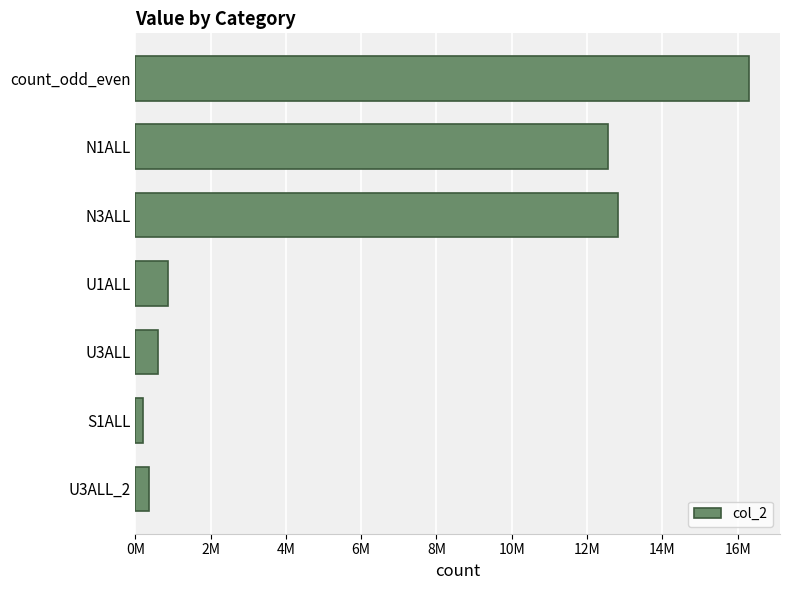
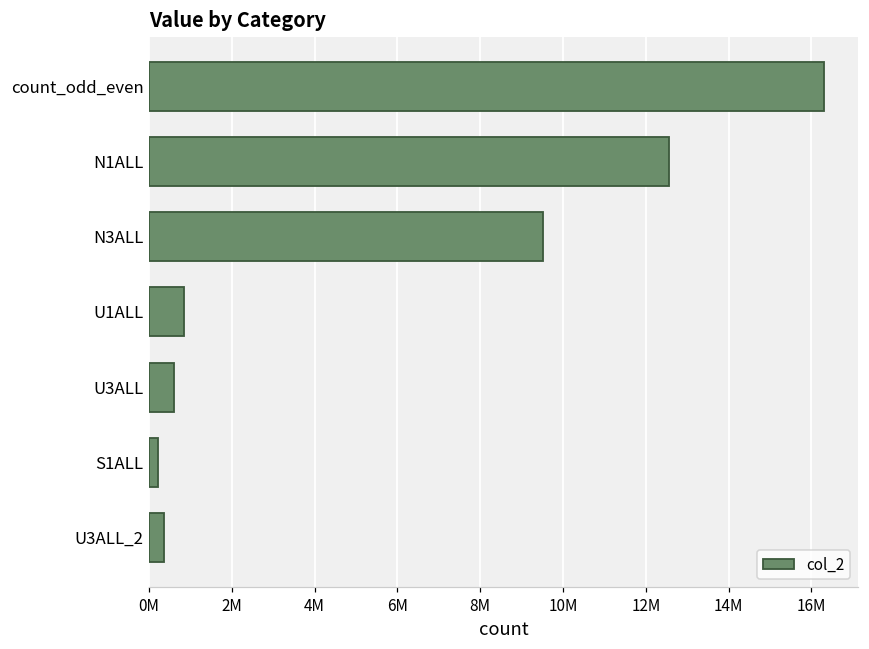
N3ALL: 12800000 -> 9500000
